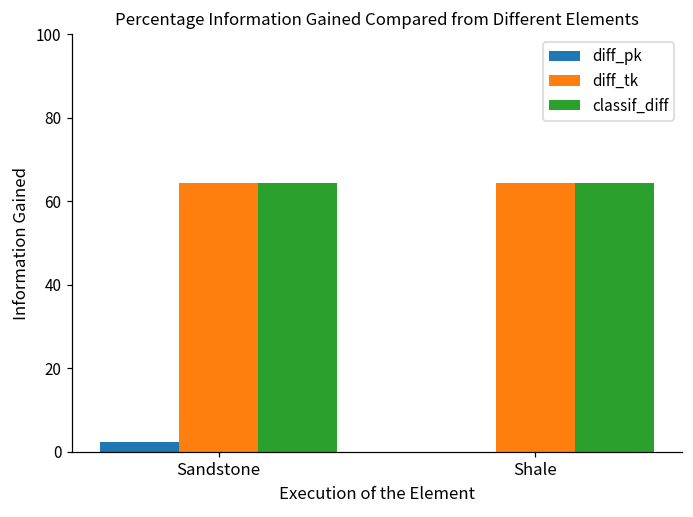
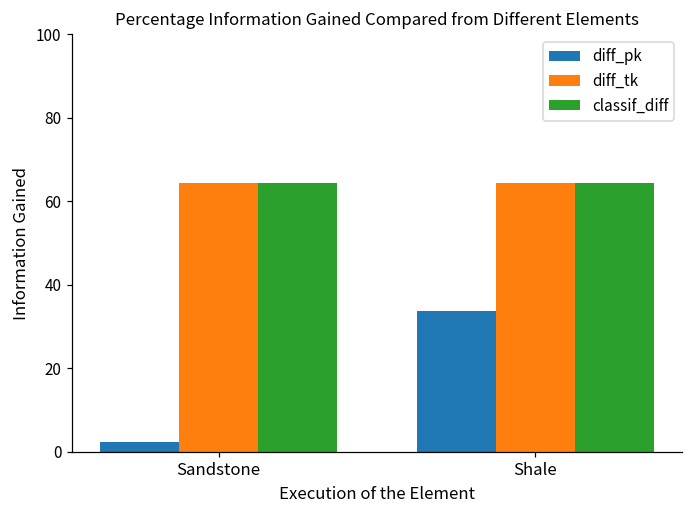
diff_pk, Shale: 0 -> 34
